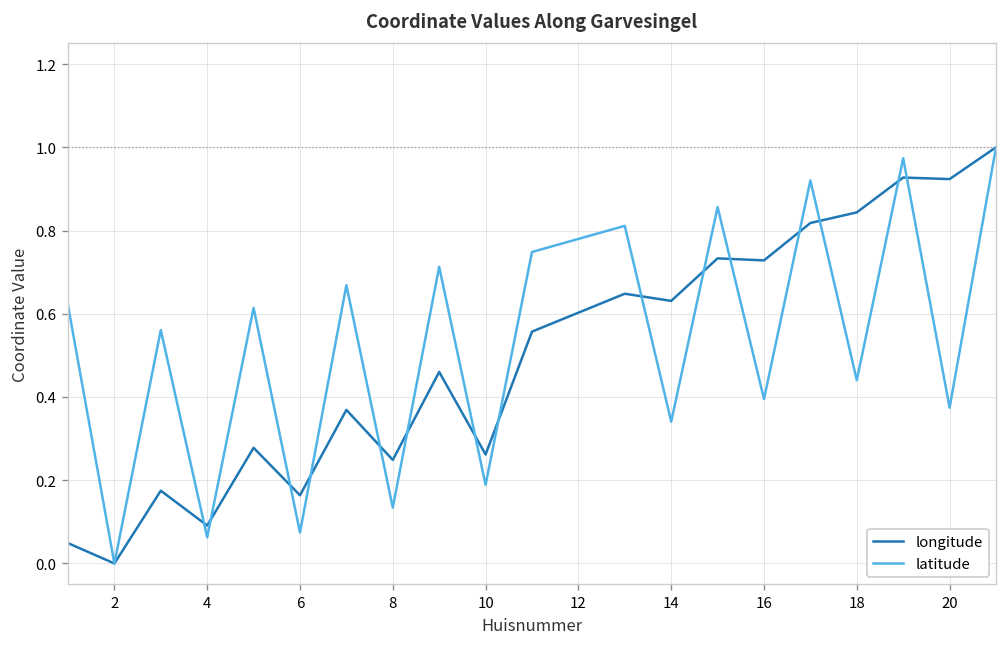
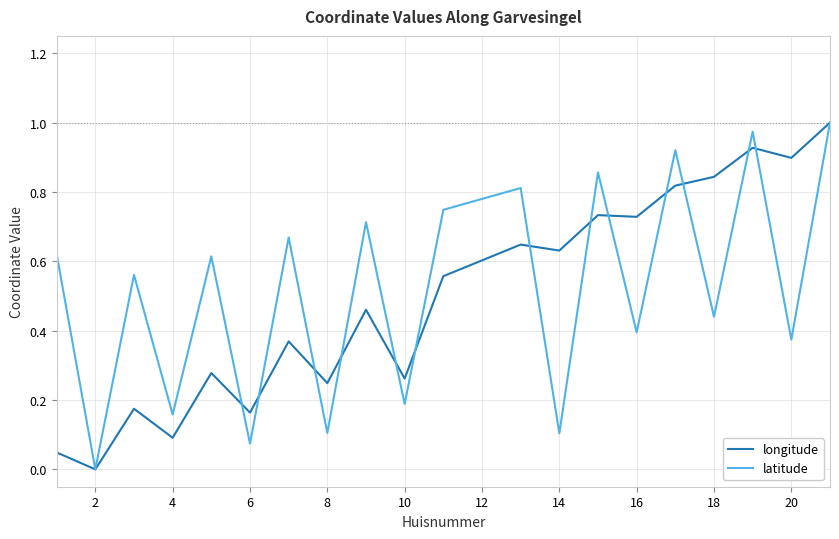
latitude, 4: 0.06 -> 0.16
latitude, 8: 0.13 -> 0.10
latitude, 14: 0.34 -> 0.10
longitude, 20: 0.92 -> 0.90
